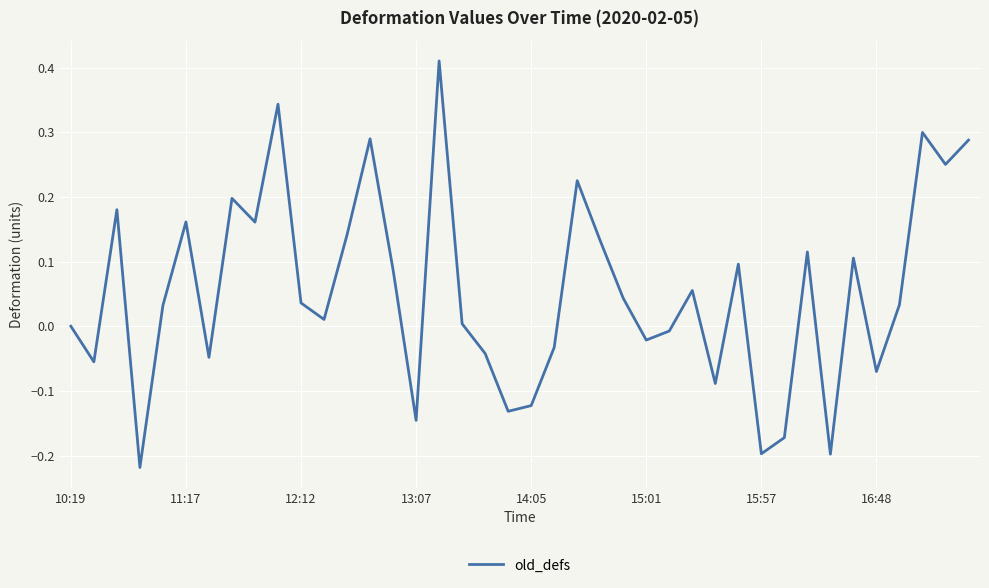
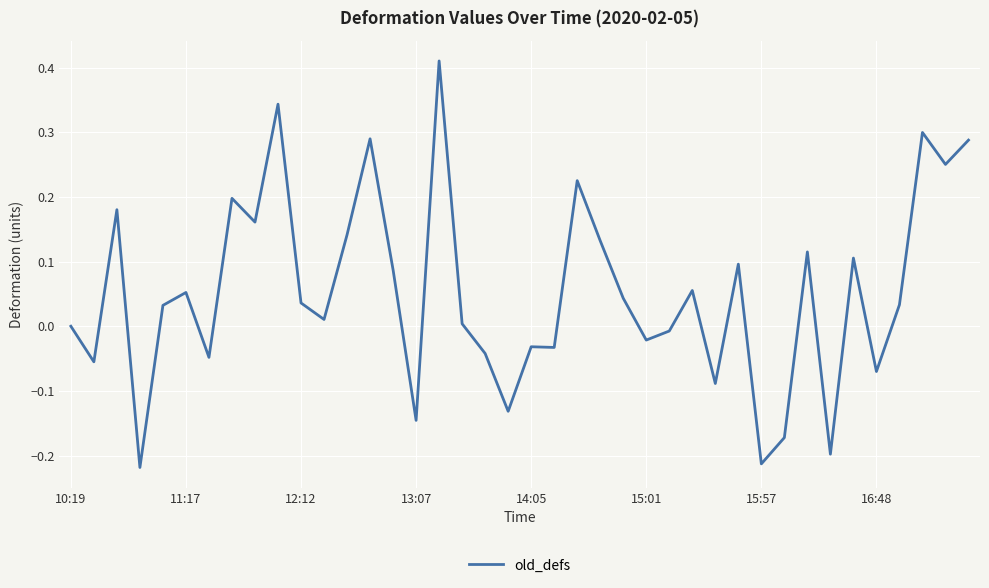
11:17: 0.16 -> 0.05
14:05: -0.12 -> -0.03
15:57: -0.20 -> -0.21
